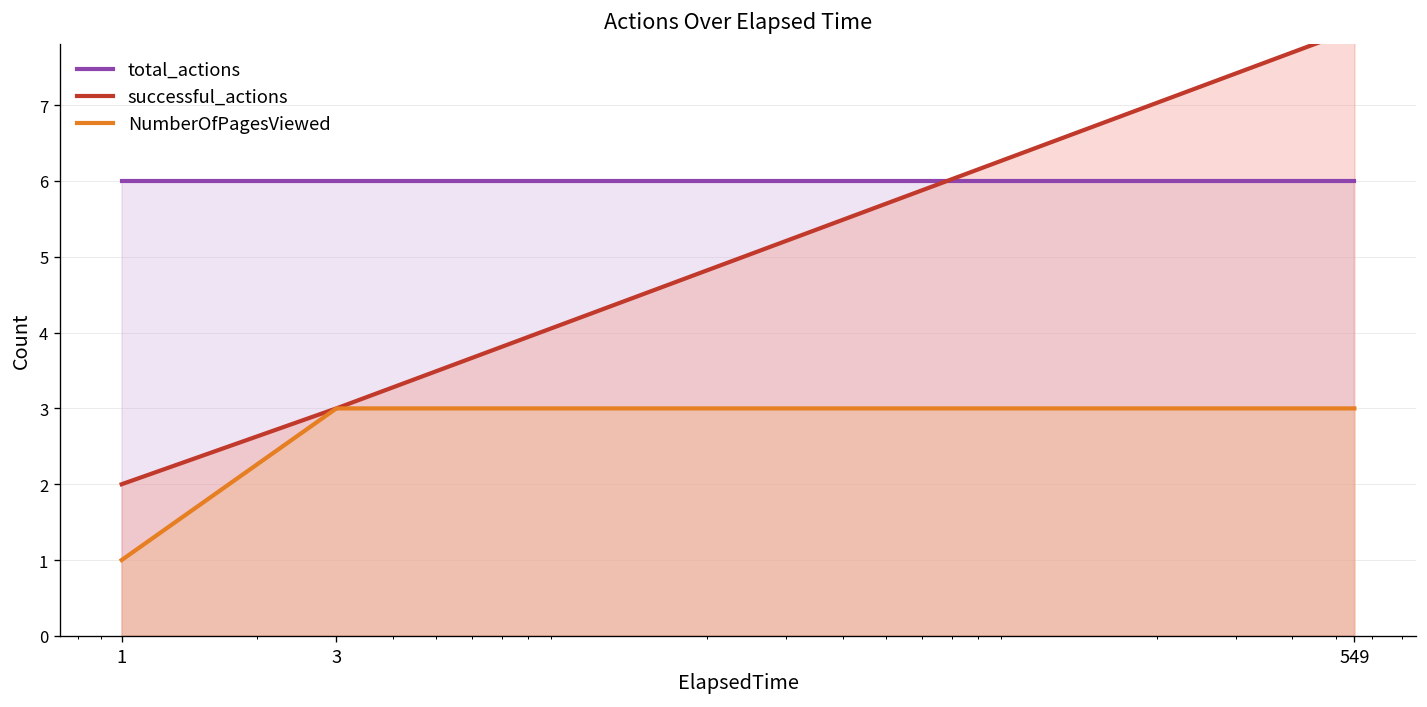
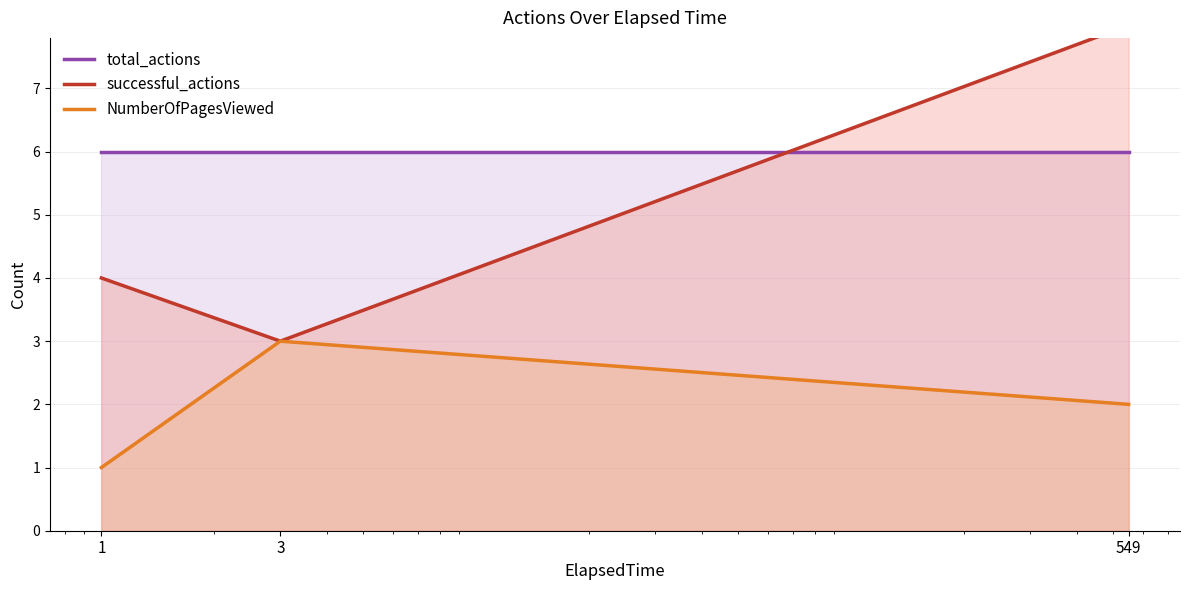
successful_actions, 1: 2 -> 4
NumberOfPagesViewed, 549: 3 -> 2
